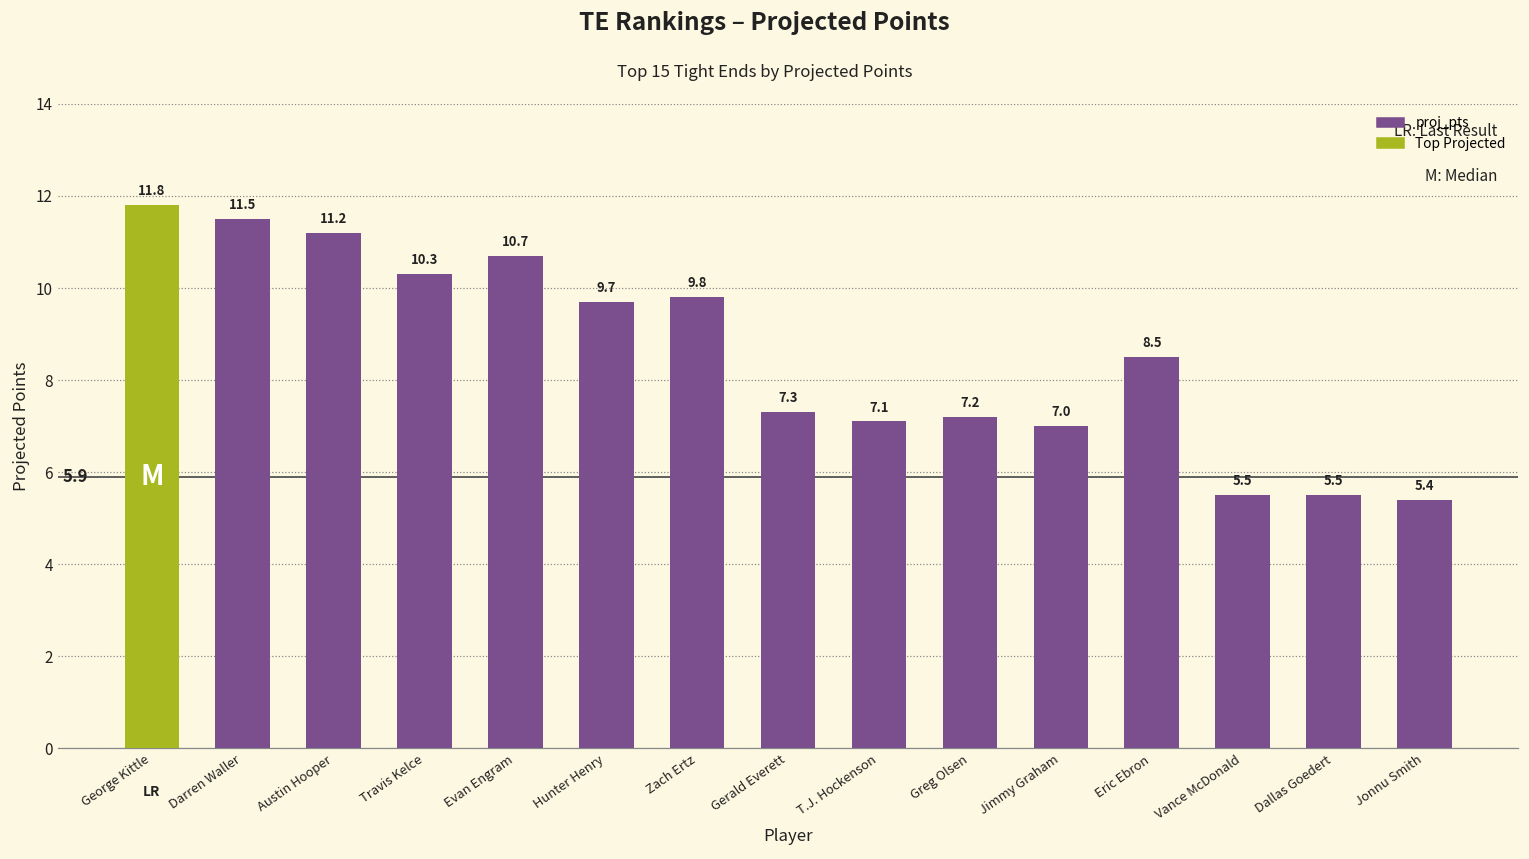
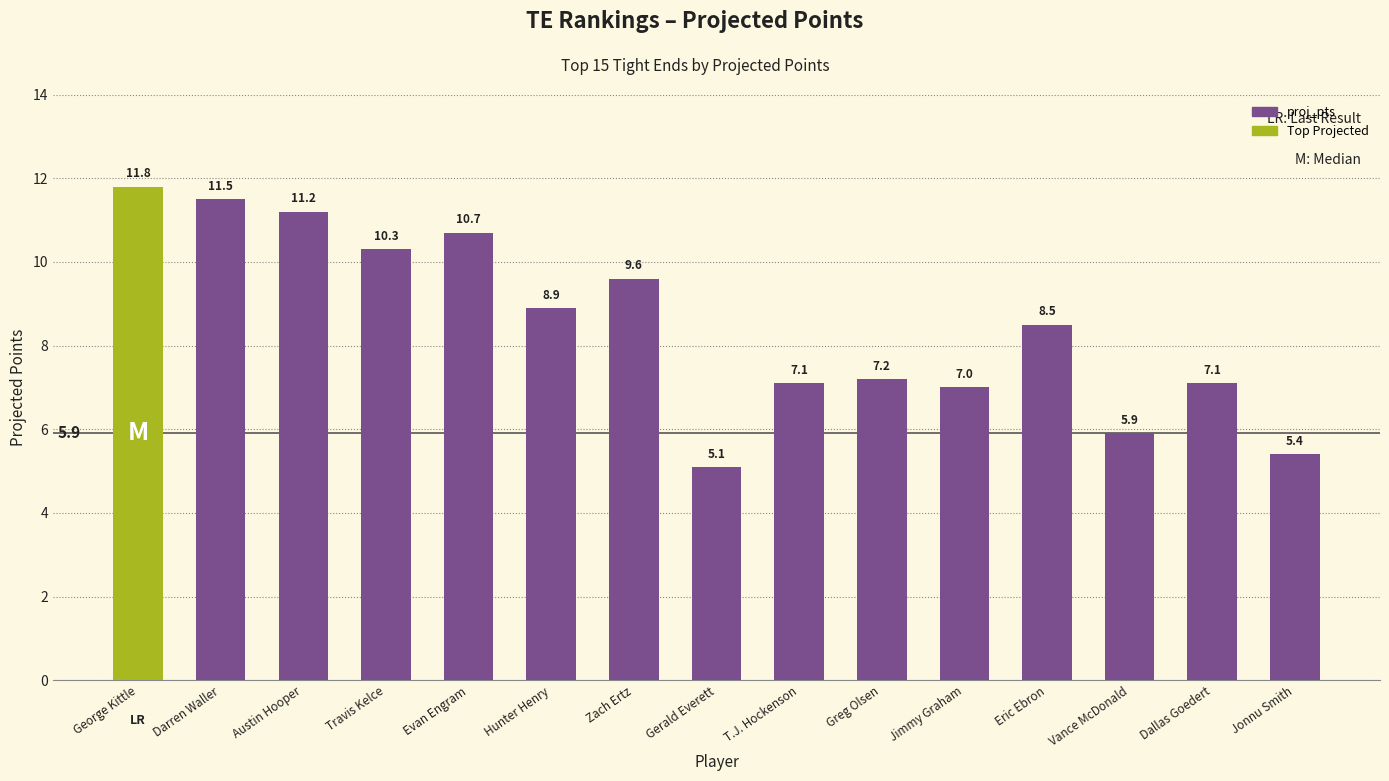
Hunter Henry: 9.7 -> 8.9
Zach Ertz: 9.8 -> 9.6
Gerald Everett: 7.3 -> 5.1
Vance McDonald: 5.5 -> 5.9
Dallas Goedert: 5.5 -> 7.1
